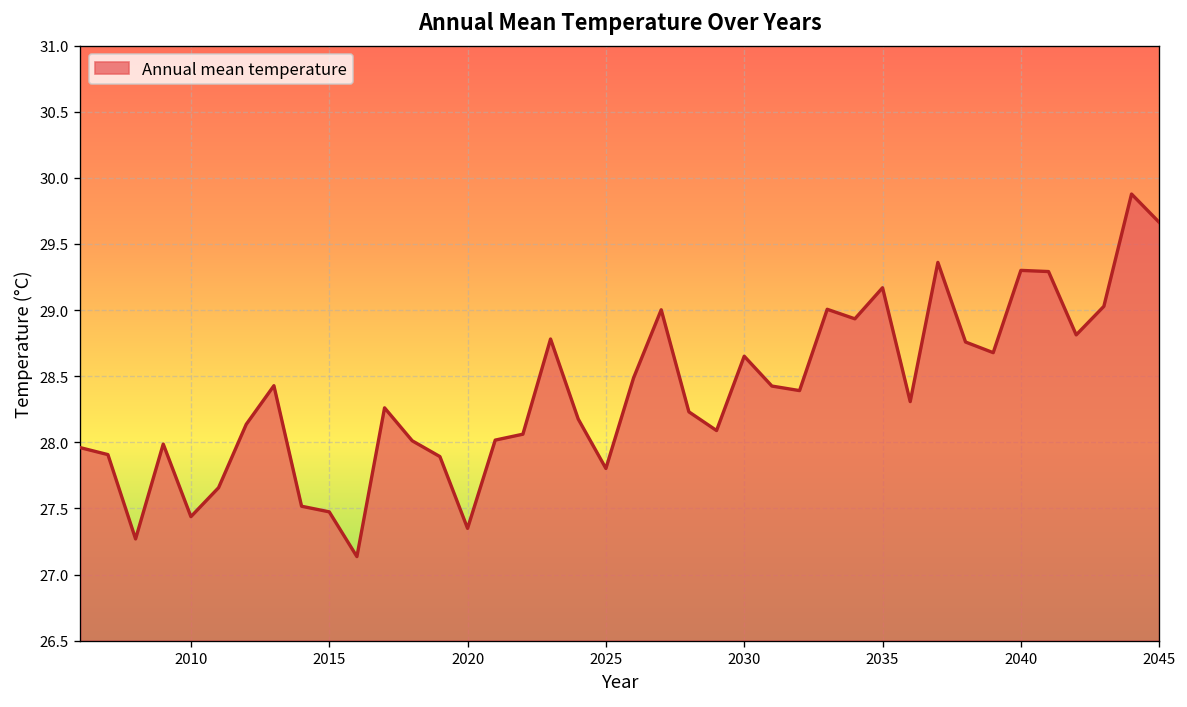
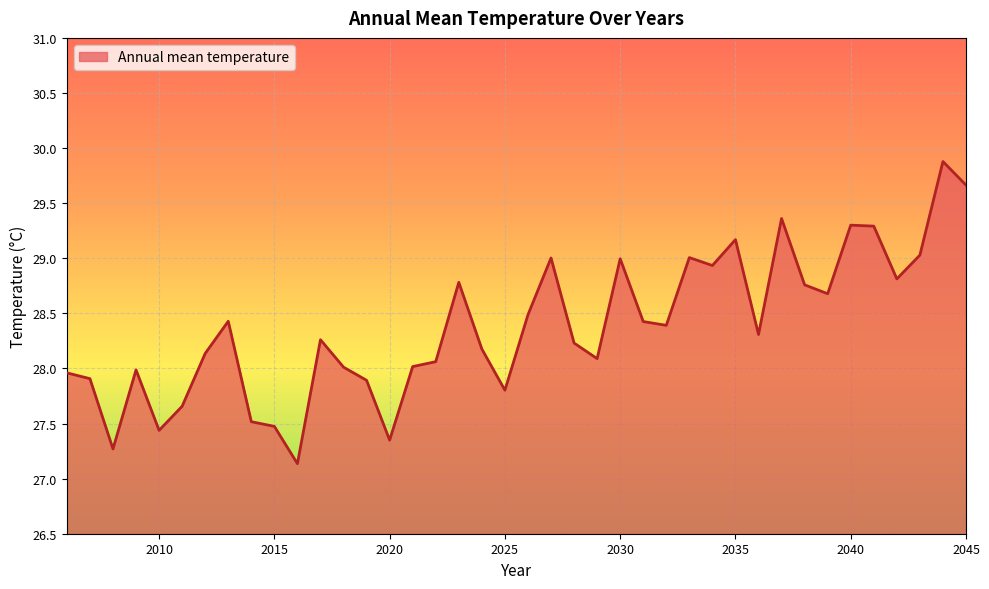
2030: 28.65 -> 29.00
